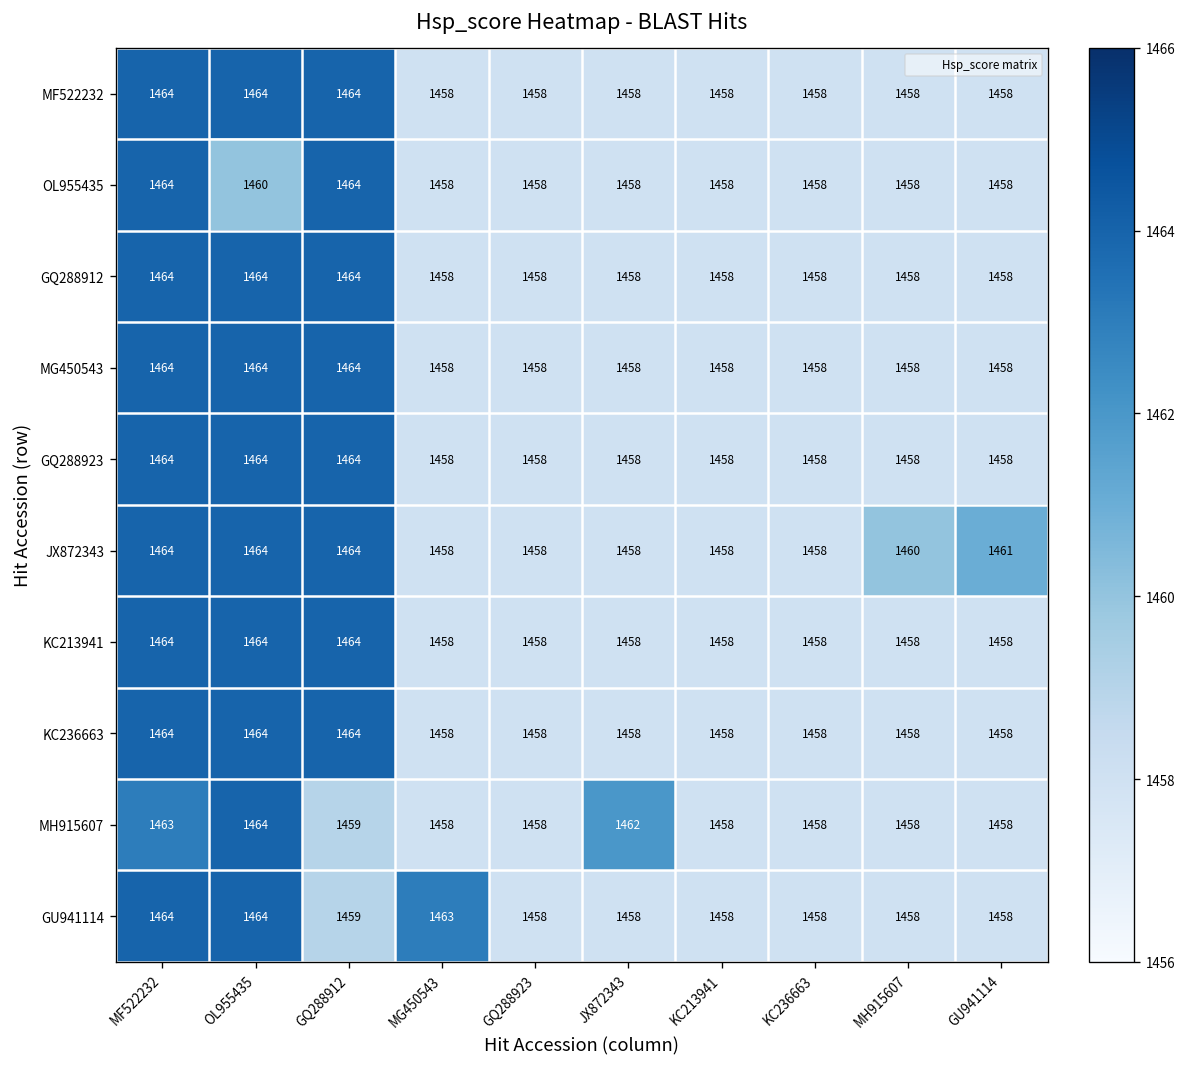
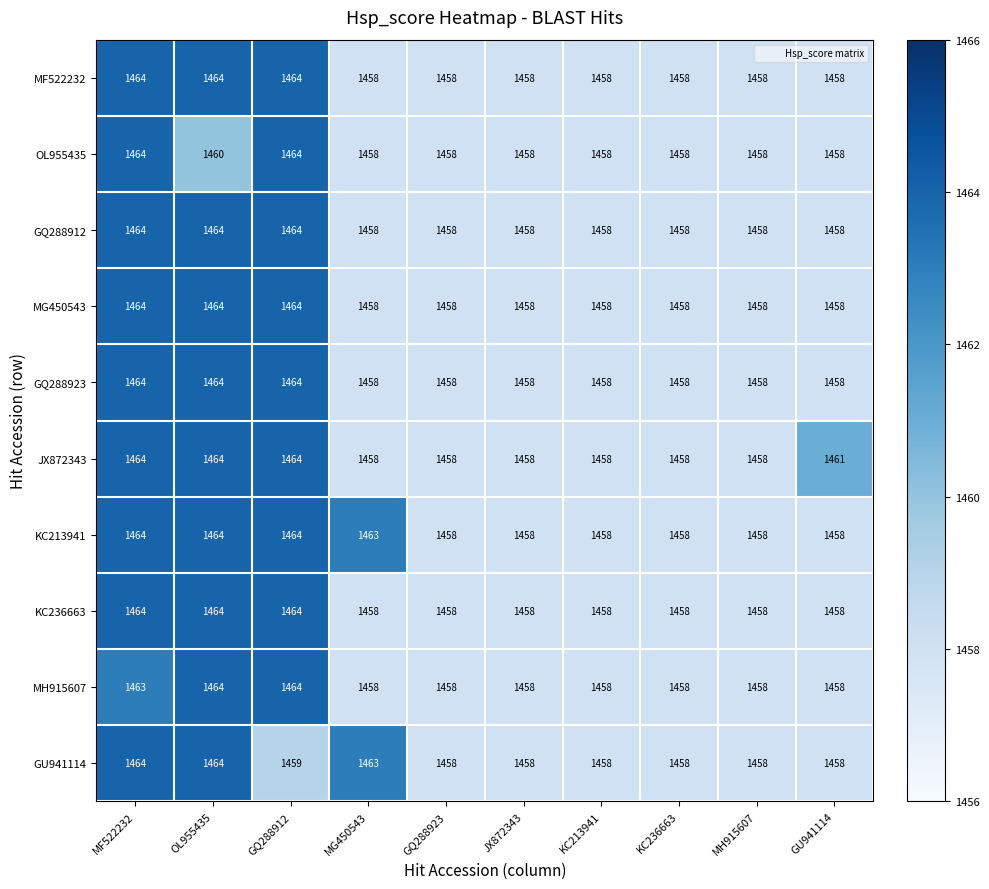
JX872343, MH915607: 1460 -> 1458
KC213941, MG450543: 1458 -> 1463
MH915607, GQ288912: 1459 -> 1464
MH915607, JX872343: 1462 -> 1458
